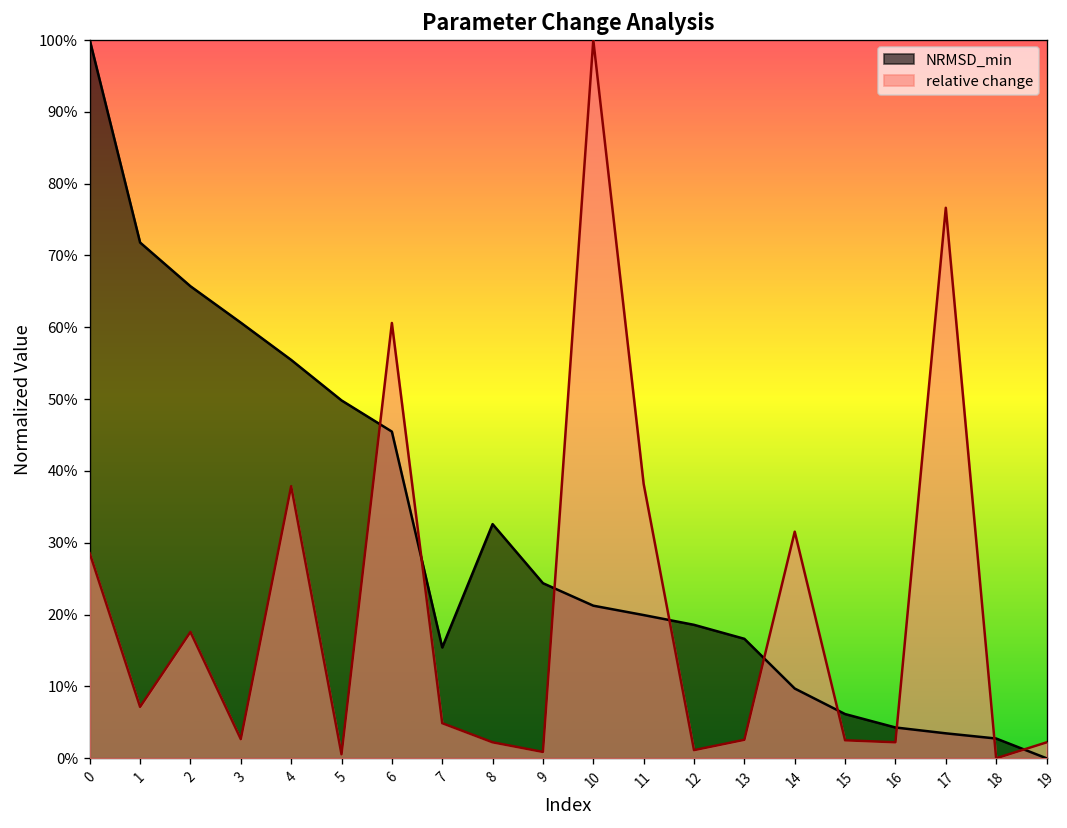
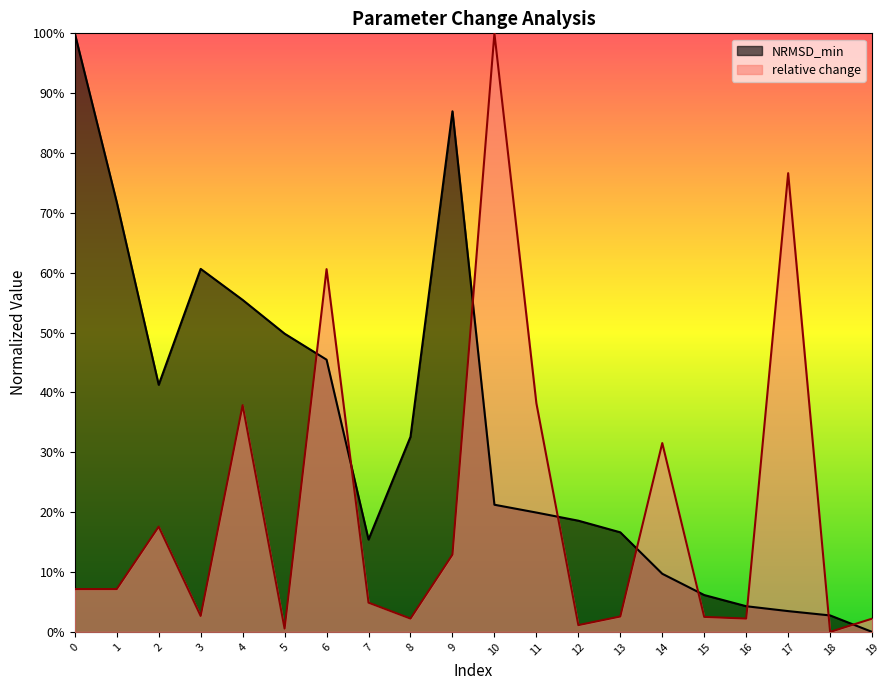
relative change, 0: 29% -> 7%
NRMSD_min, 2: 66% -> 41%
NRMSD_min, 9: 24% -> 87%
relative change, 9: 1% -> 13%
